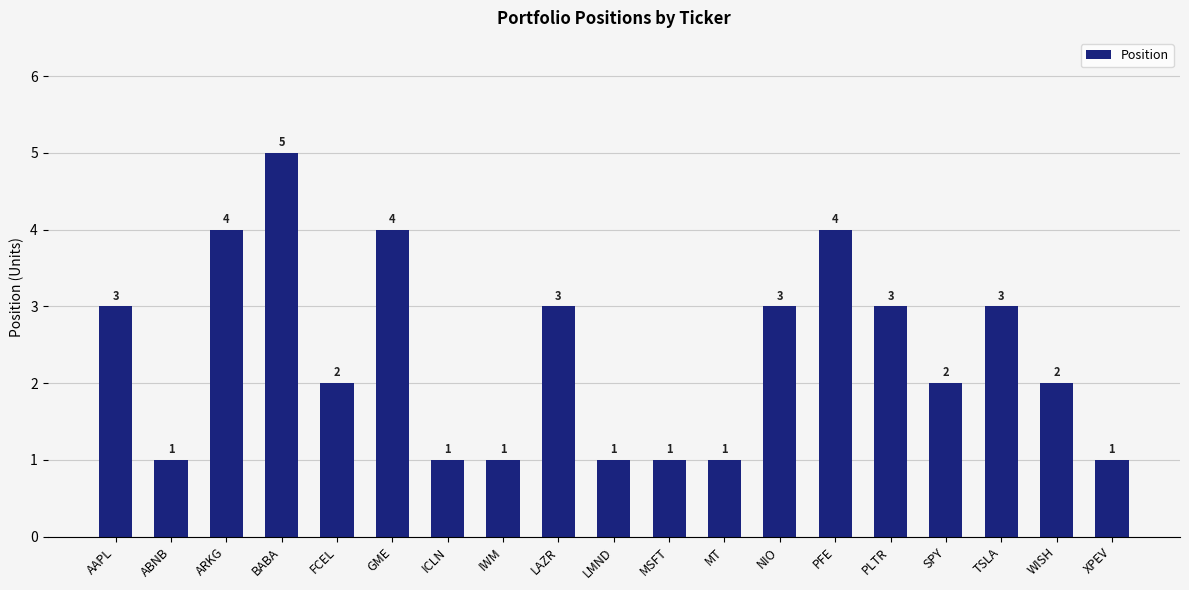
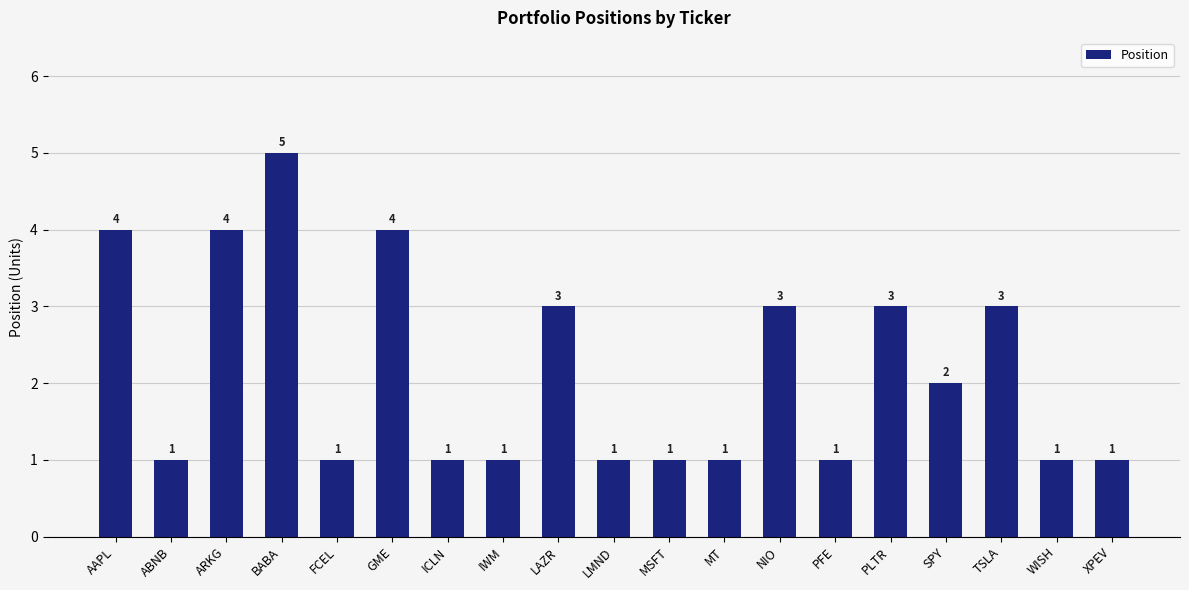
AAPL: 3 -> 4
FCEL: 2 -> 1
PFE: 4 -> 1
WISH: 2 -> 1
